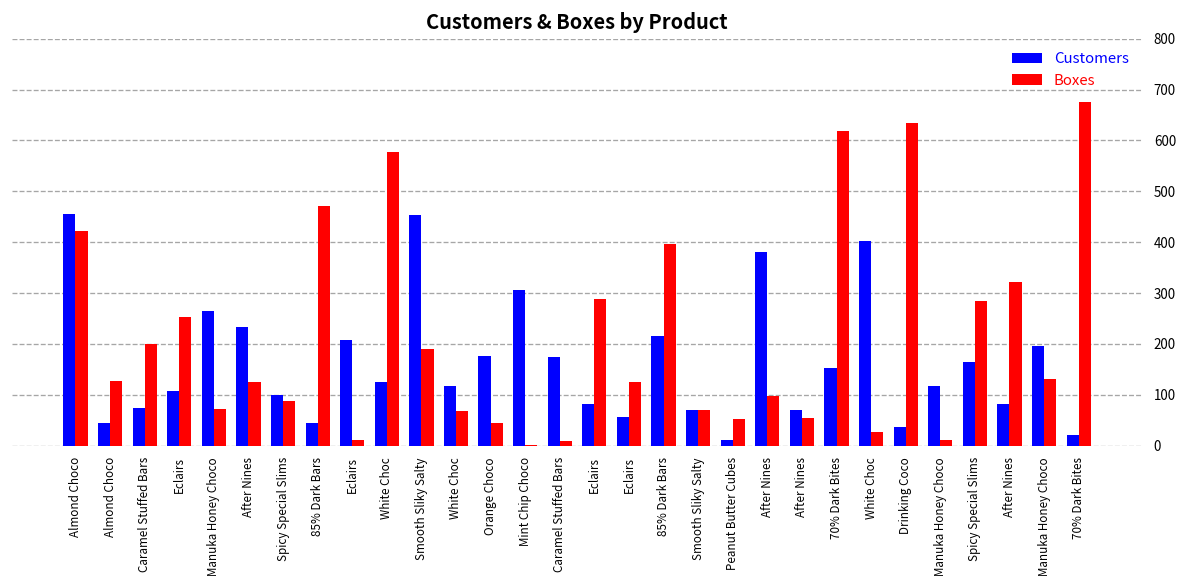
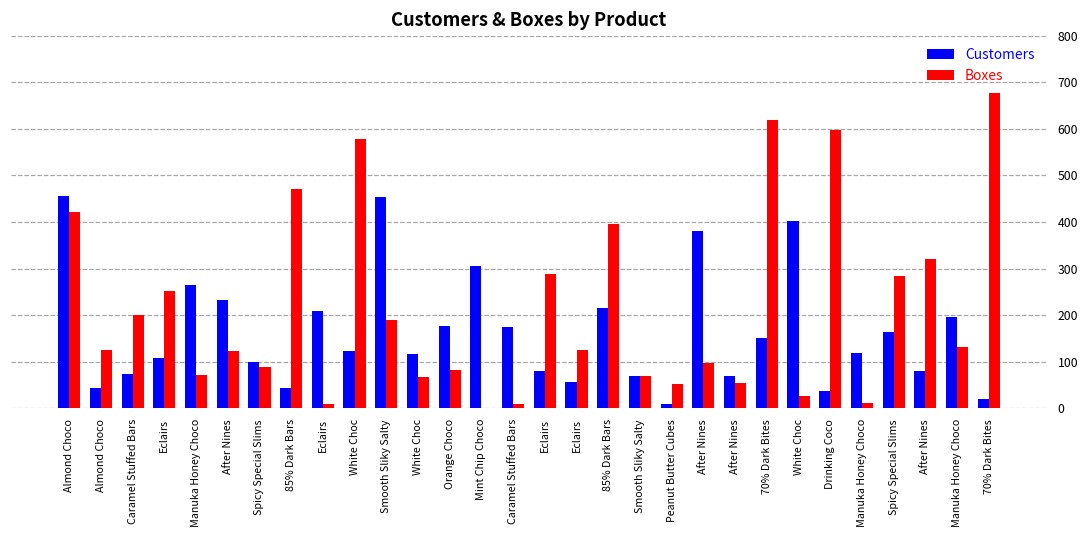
Boxes, Orange Choco: 40 -> 80
Boxes, Drinking Coco: 630 -> 600
